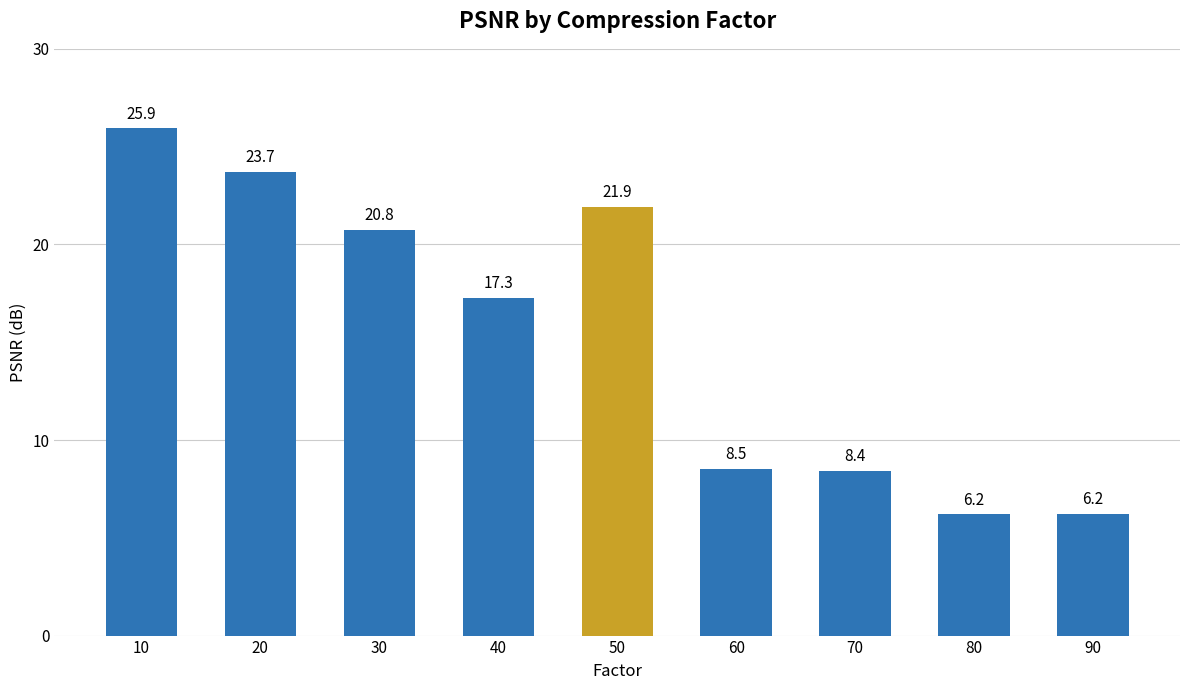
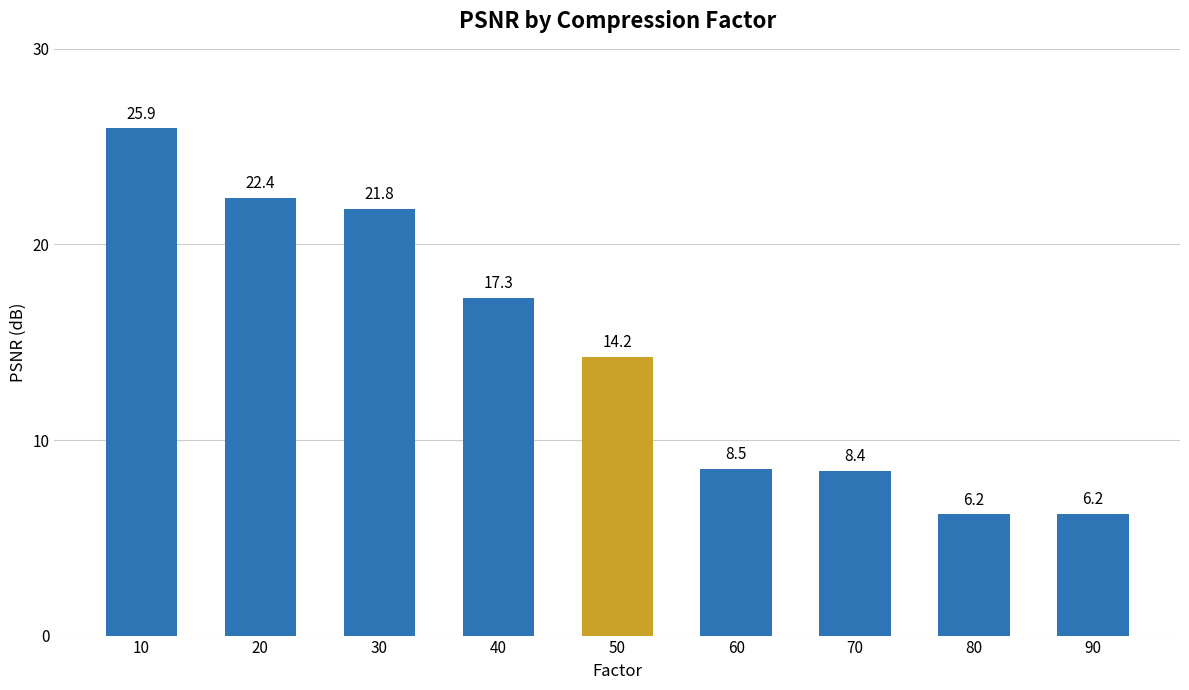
20: 23.7 -> 22.4
30: 20.8 -> 21.8
50: 21.9 -> 14.2
